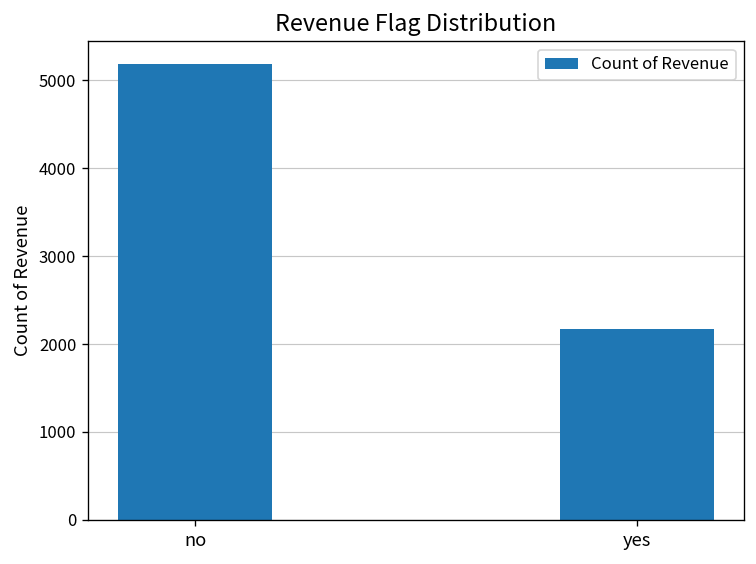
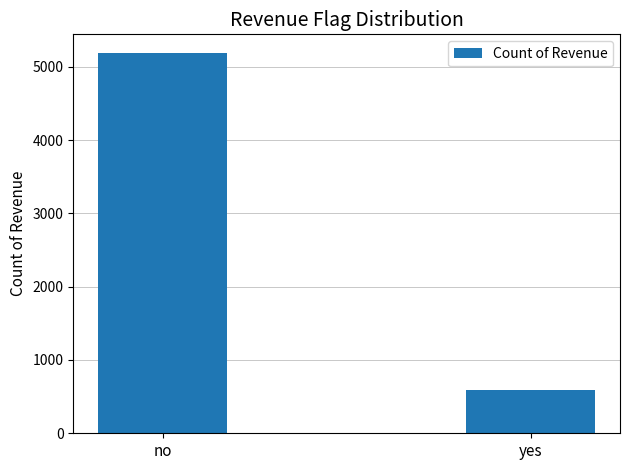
yes: 2200 -> 600
